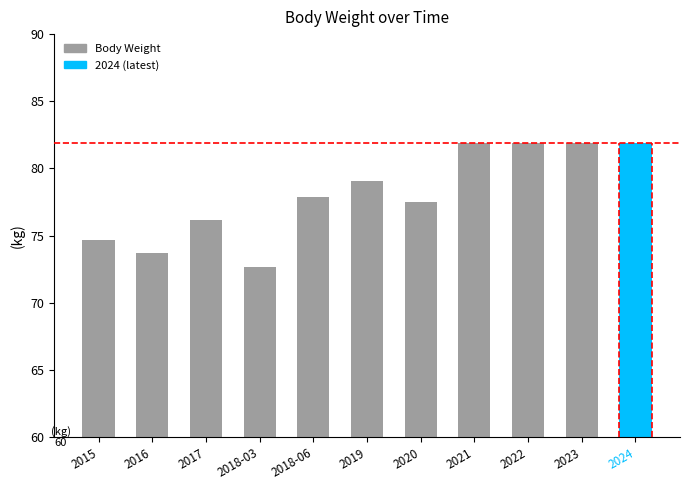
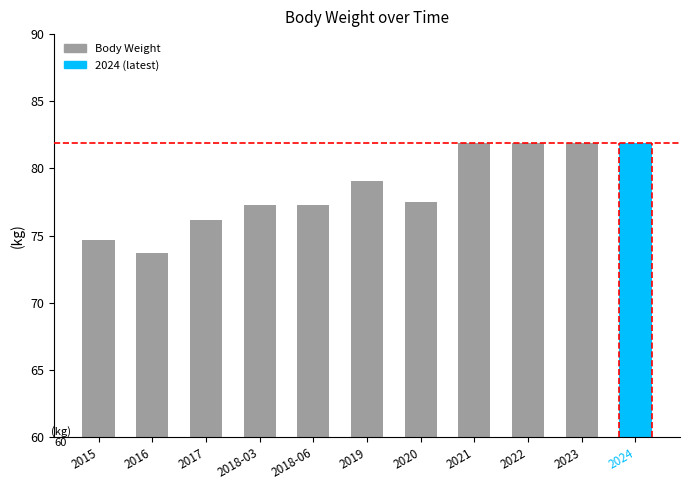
Body Weight, 2018-03: 72.7 -> 77.3
Body Weight, 2018-06: 77.9 -> 77.3
